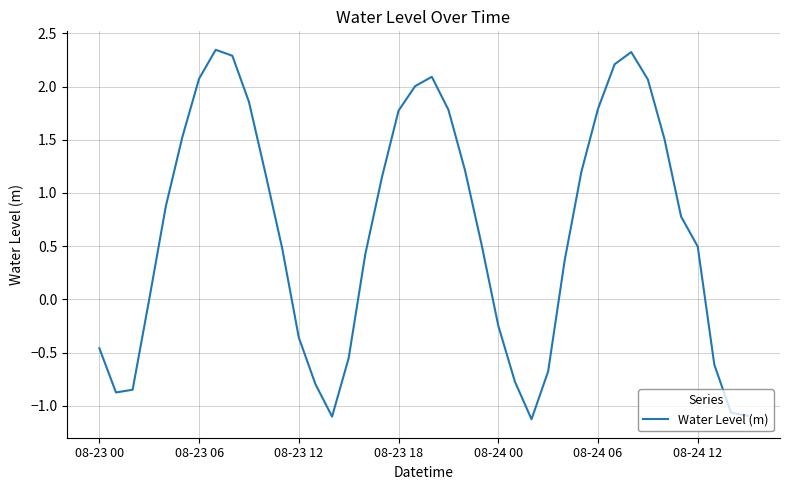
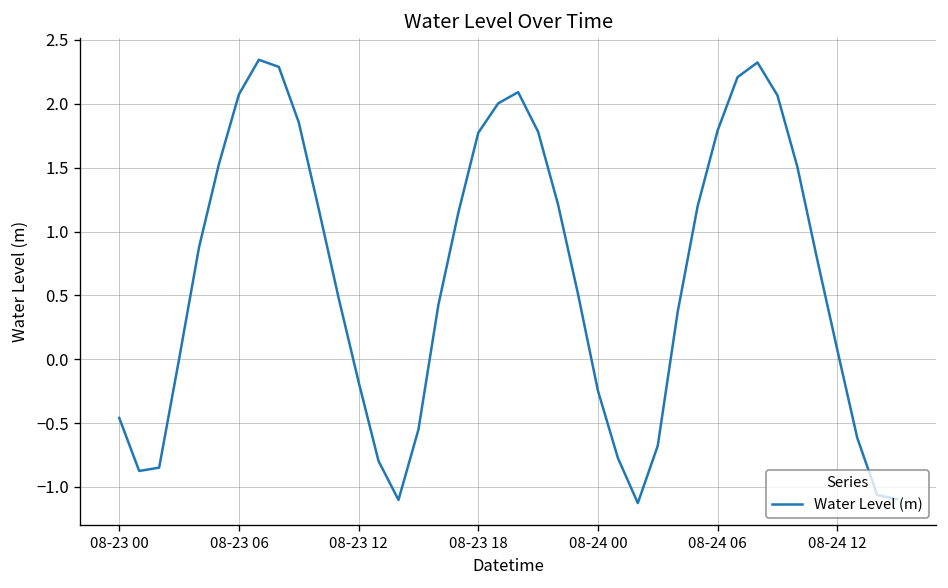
08-23 12: -0.36 -> -0.18
08-24 12: 0.50 -> 0.07
